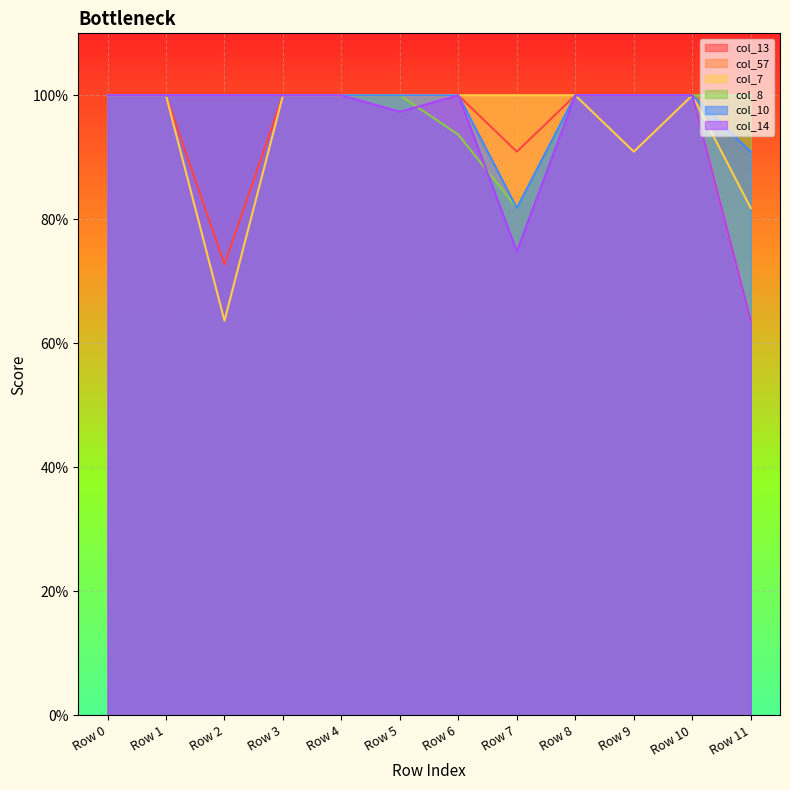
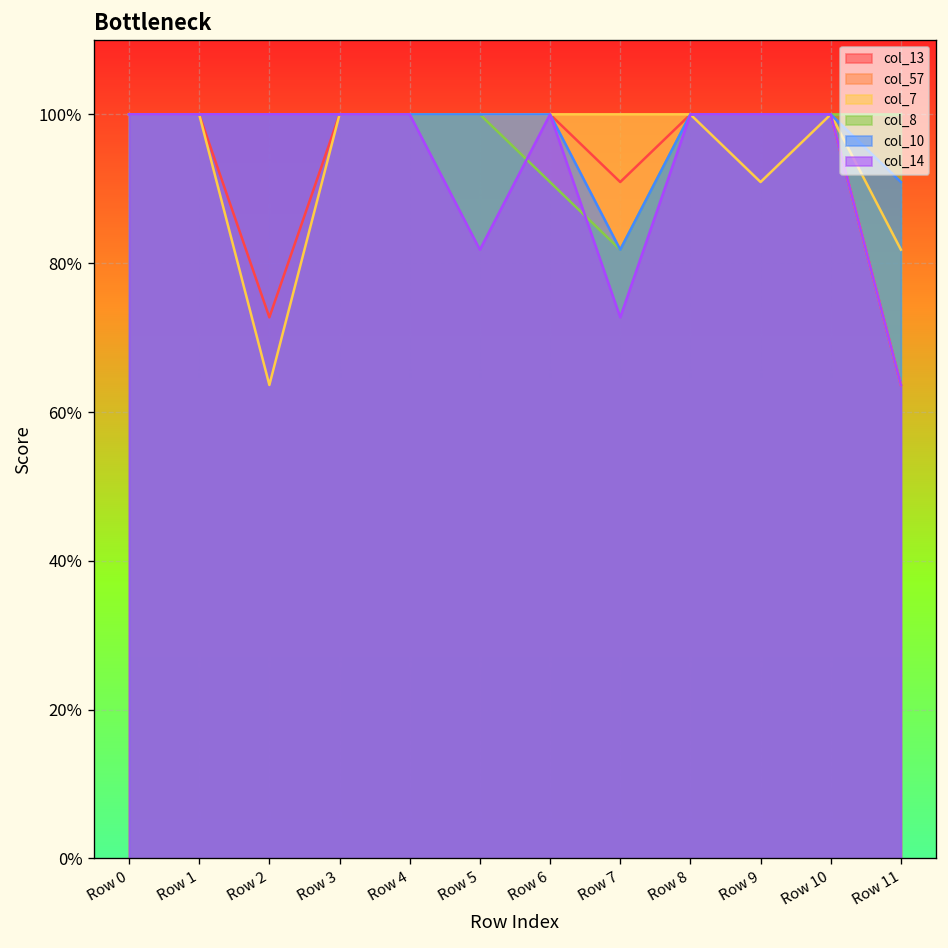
col_14, Row 5: 97% -> 82%
col_8, Row 6: 94% -> 91%
col_14, Row 7: 75% -> 73%
